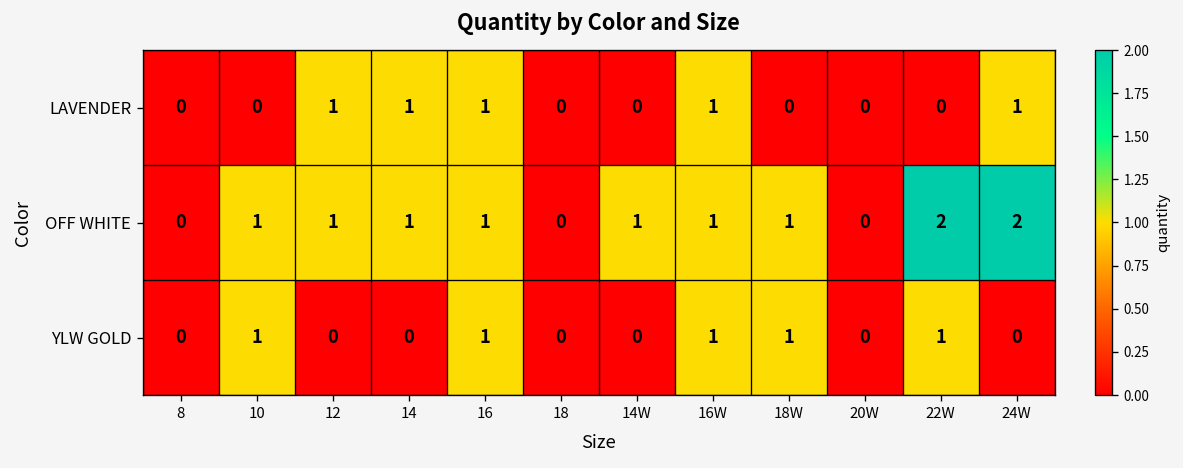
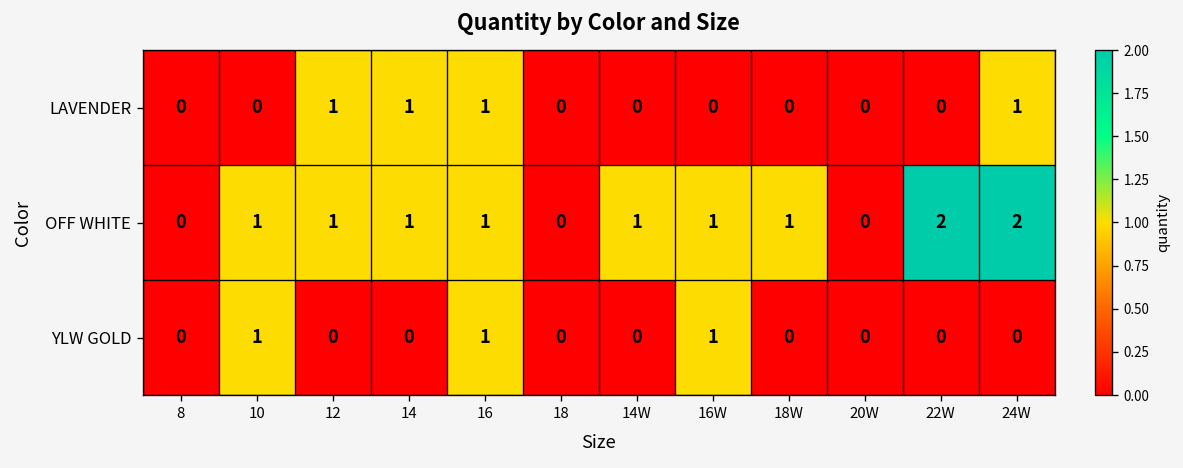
LAVENDER, 16W: 1 -> 0
YLW GOLD, 18W: 1 -> 0
YLW GOLD, 22W: 1 -> 0
